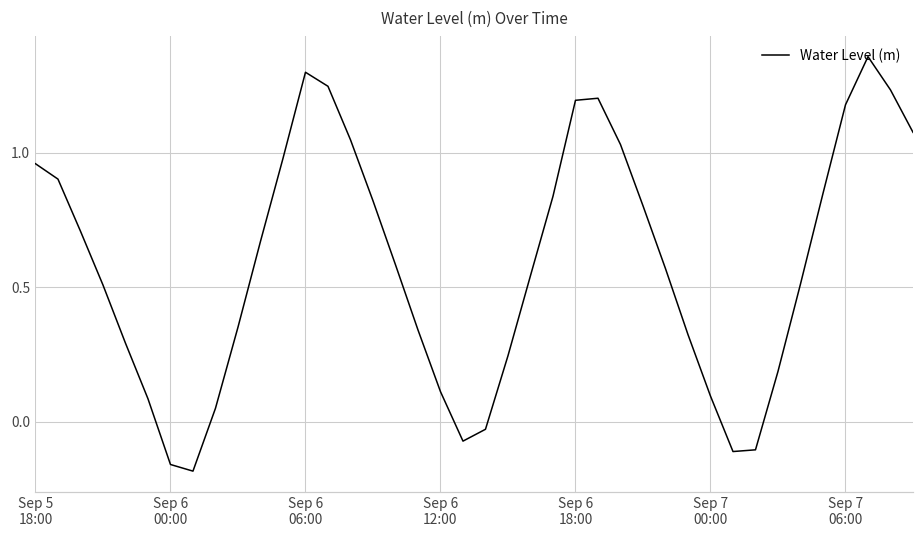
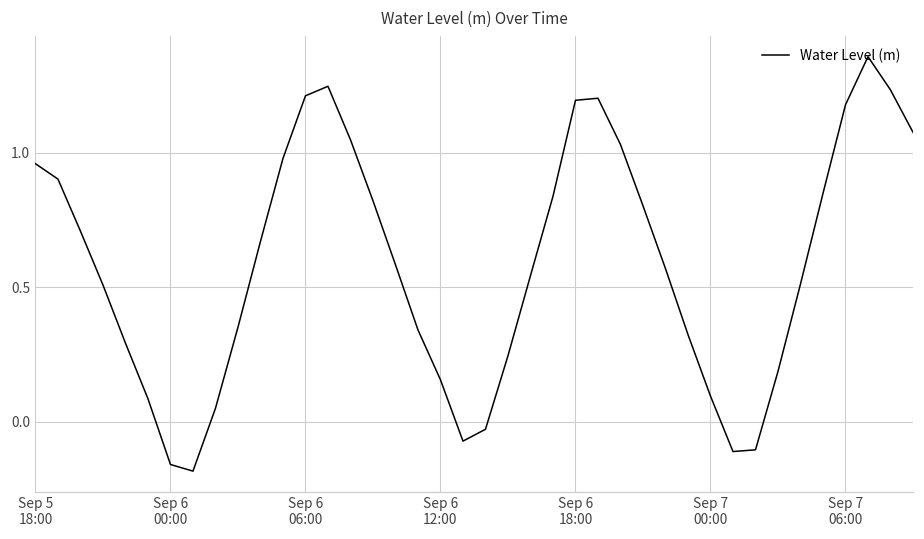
Sep 6 06:00: 1.30 -> 1.21
Sep 6 12:00: 0.11 -> 0.16
